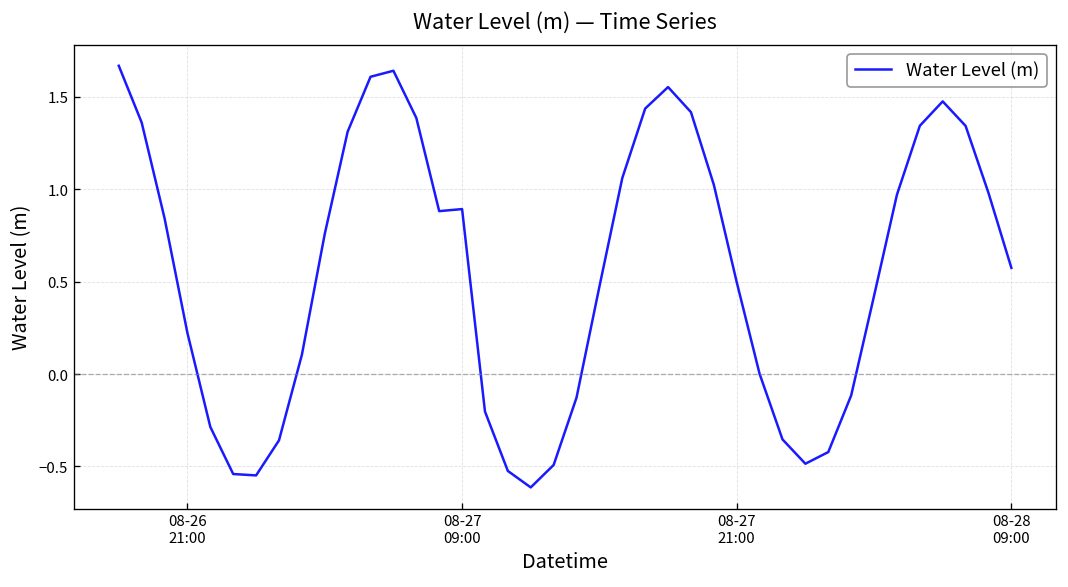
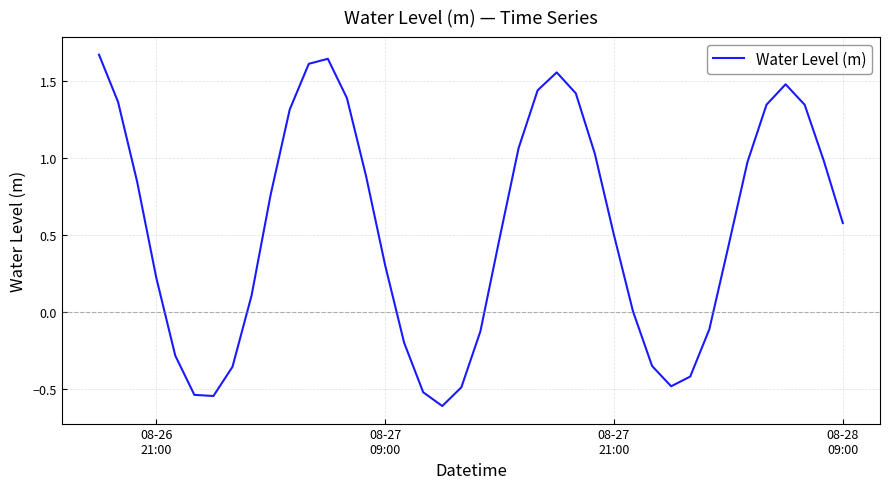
08-27 09:00: 0.89 -> 0.30
